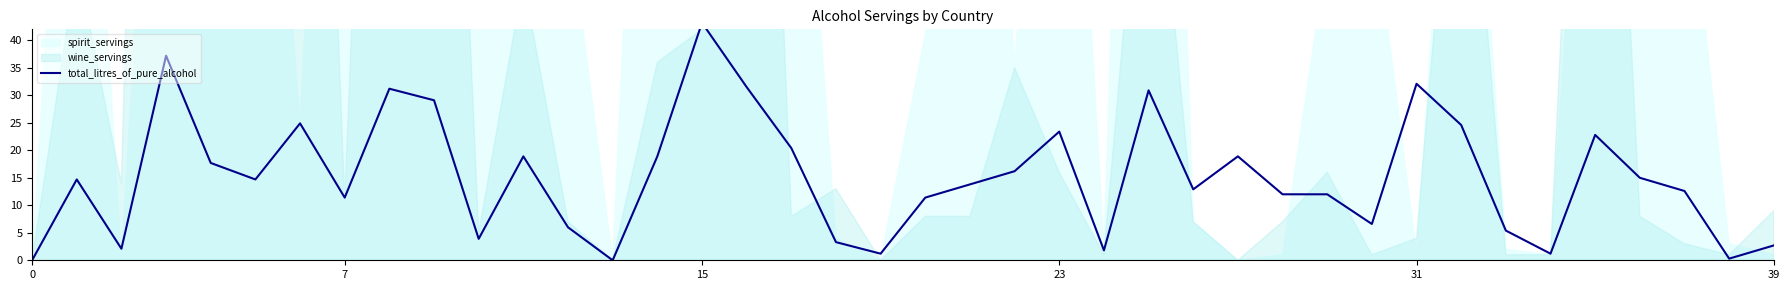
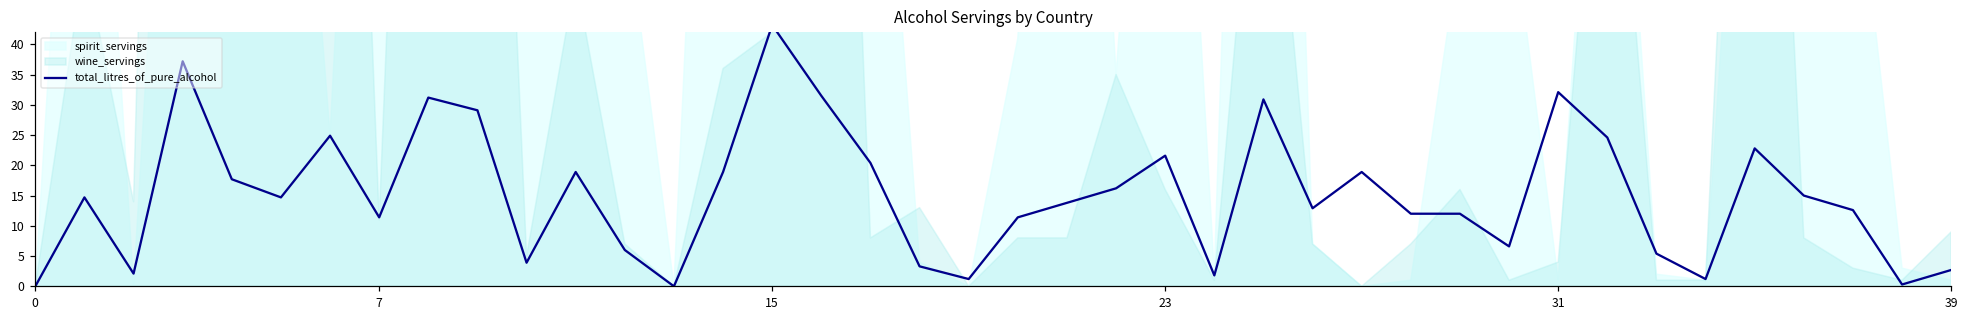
total_litres_of_pure_alcohol, 23: 23 -> 22
